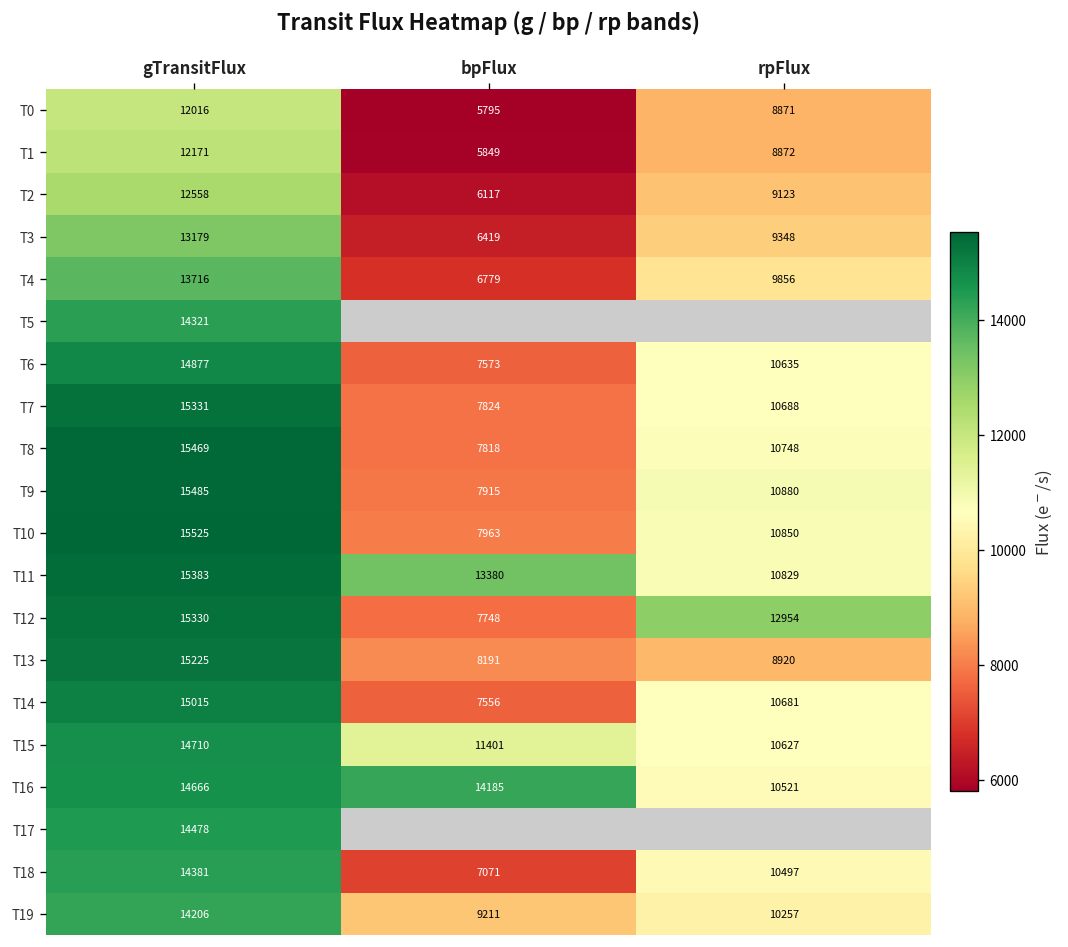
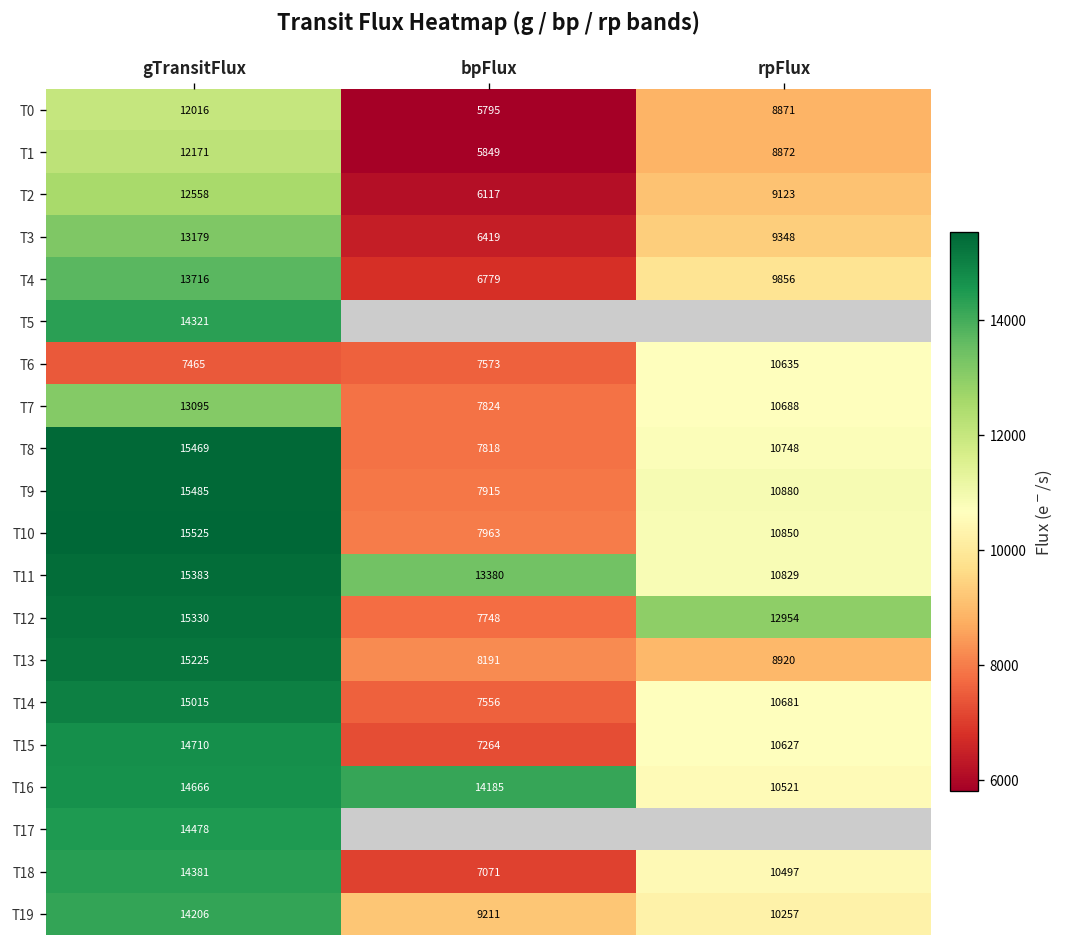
T6, gTransitFlux: 14877 -> 7465
T7, gTransitFlux: 15331 -> 13095
T15, bpFlux: 11401 -> 7264
